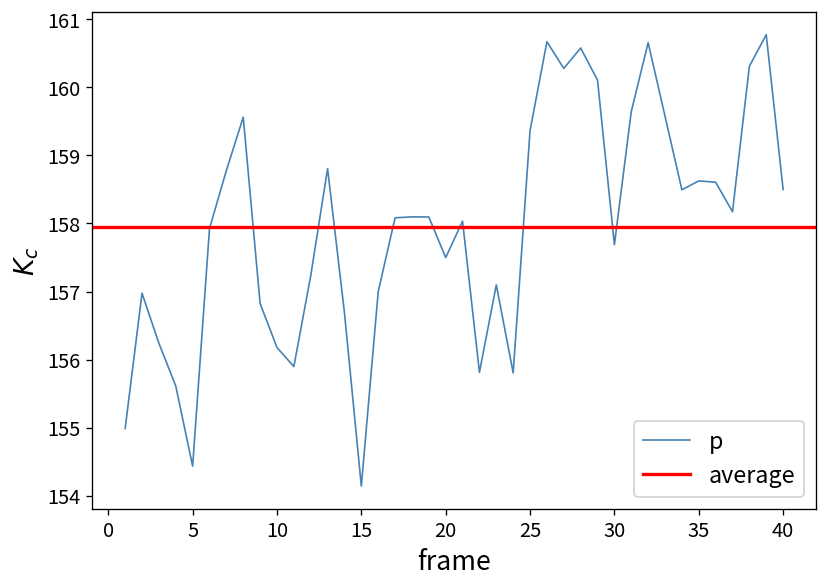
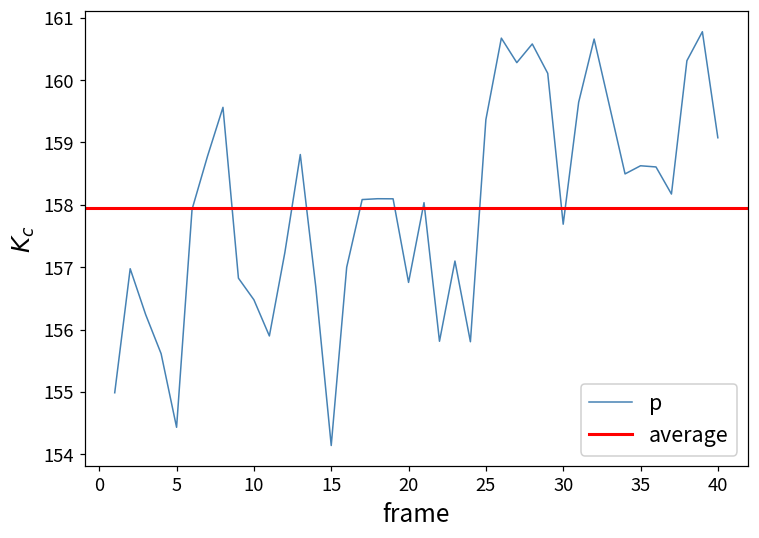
10: 156.2 -> 156.5
20: 157.5 -> 156.8
40: 158.5 -> 159.1
